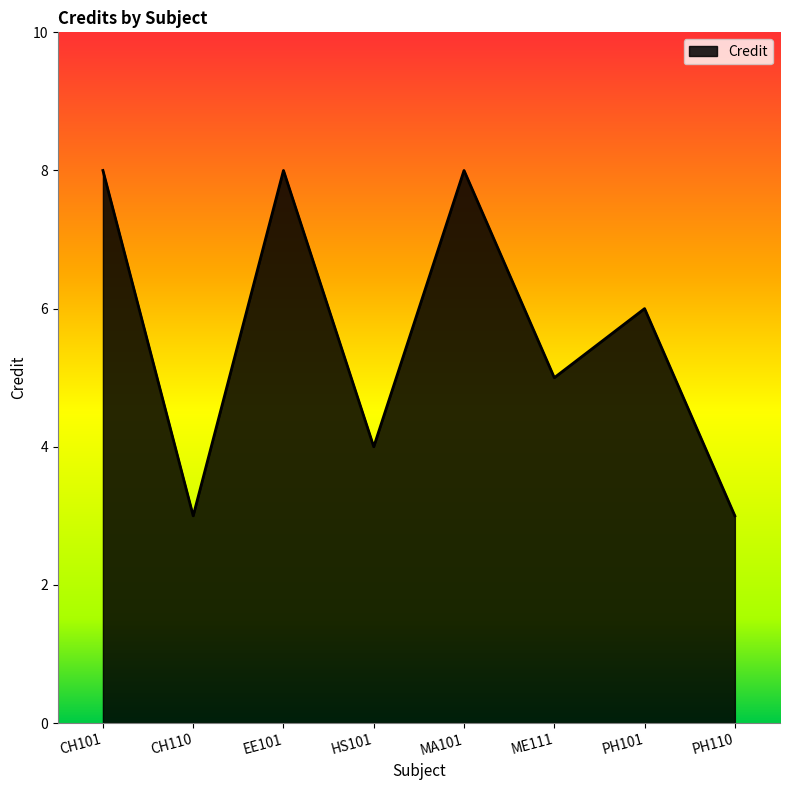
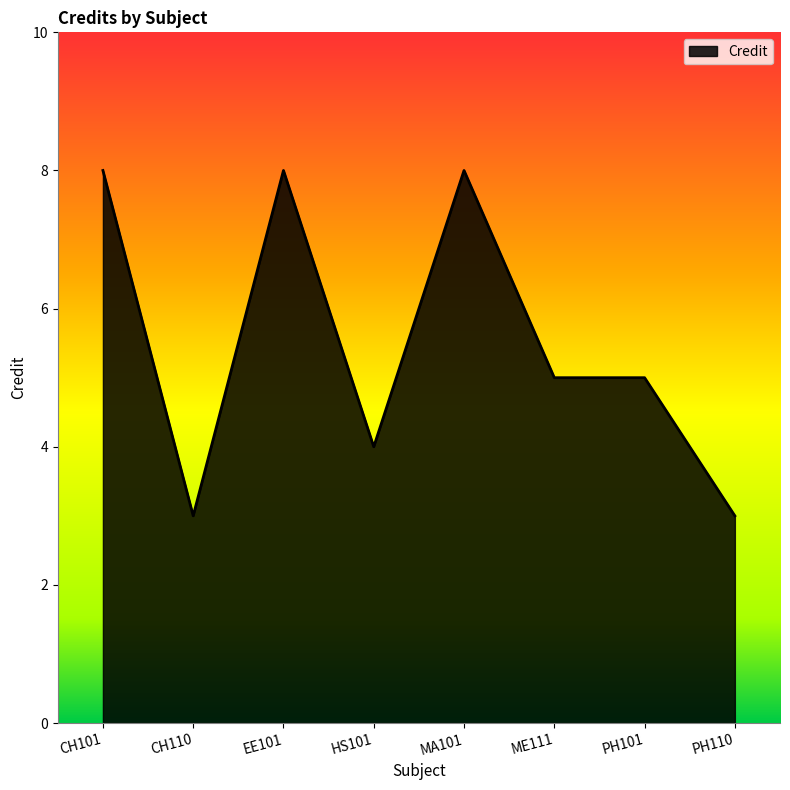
PH101: 6 -> 5
